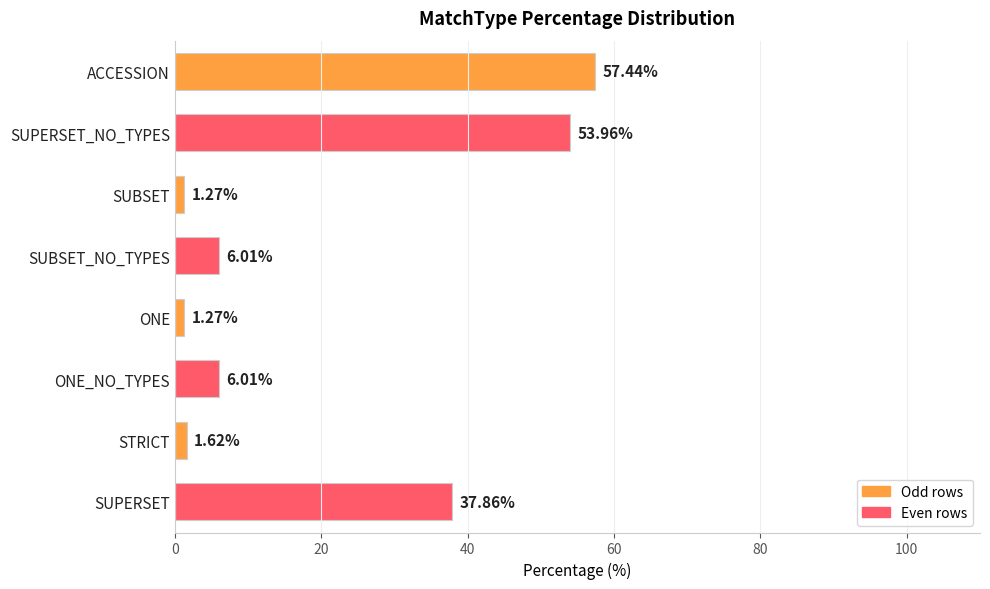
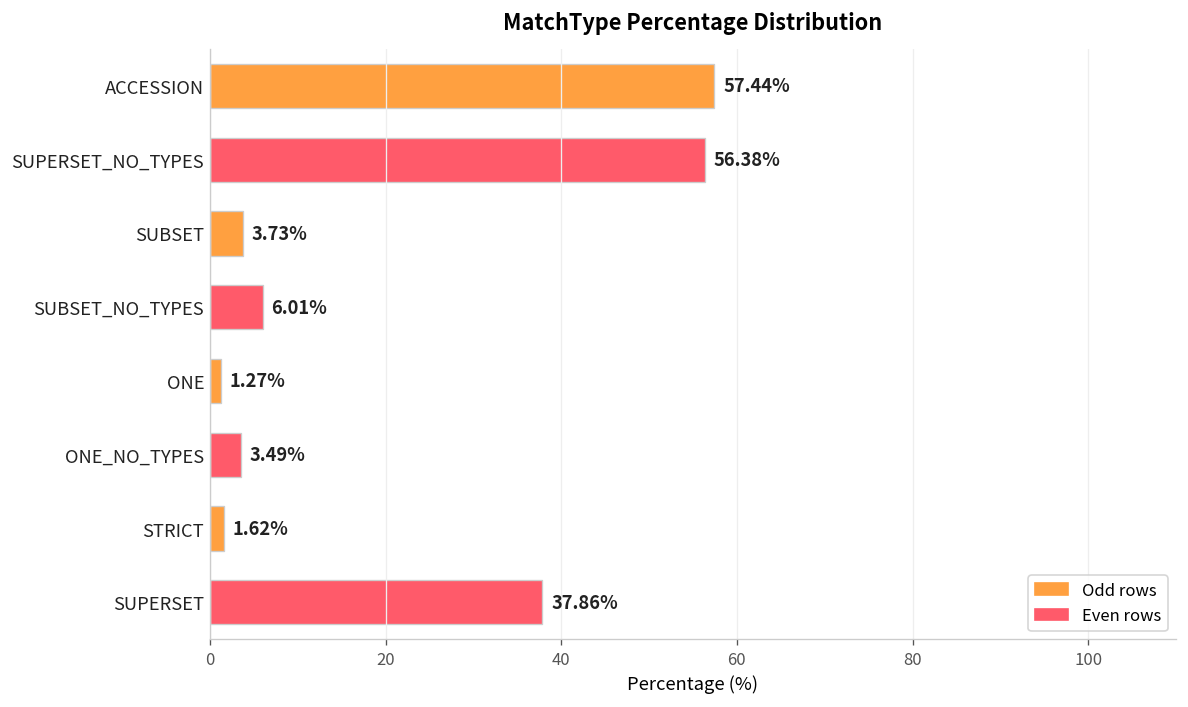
SUPERSET_NO_TYPES: 53.96% -> 56.38%
SUBSET: 1.27% -> 3.73%
ONE_NO_TYPES: 6.01% -> 3.49%
